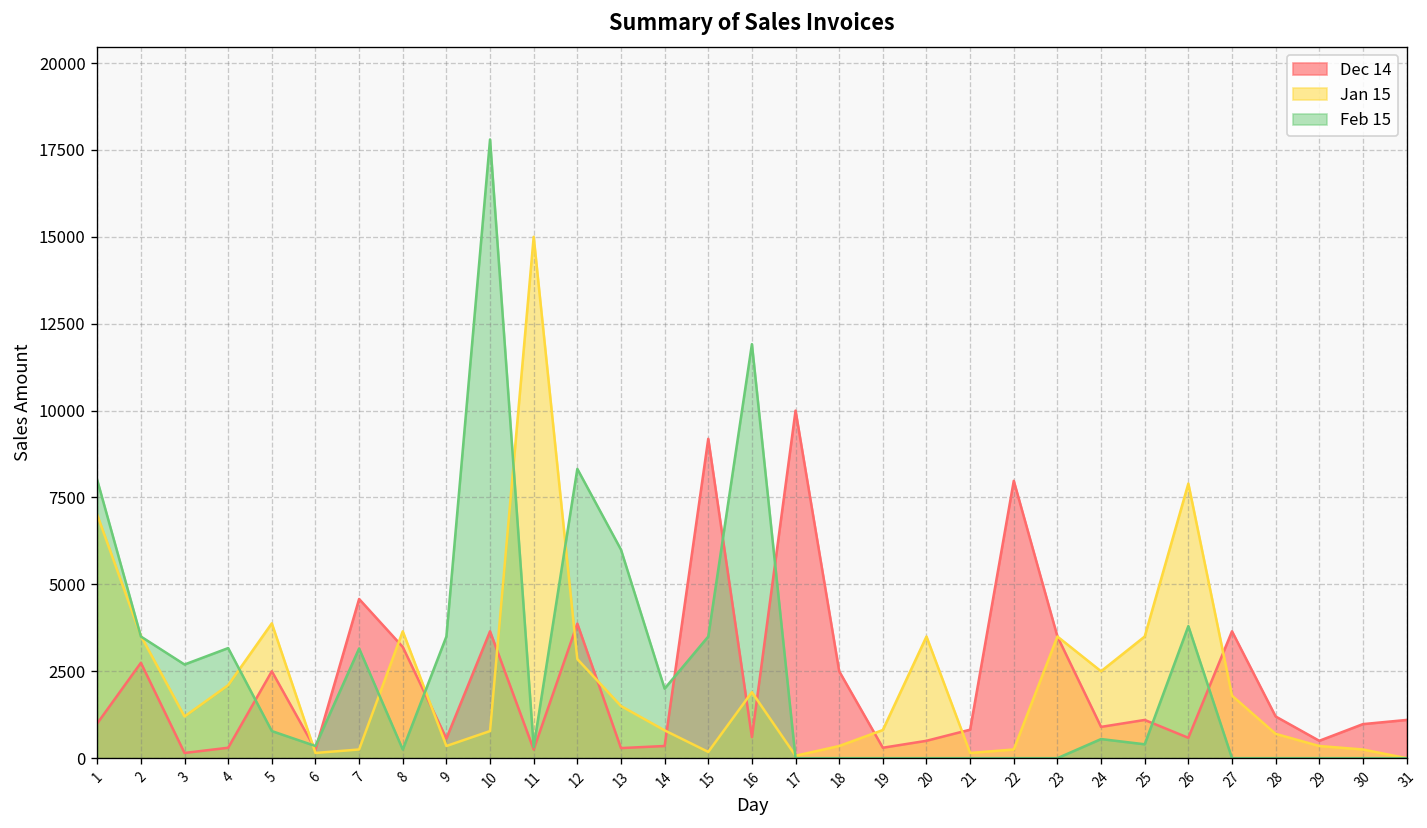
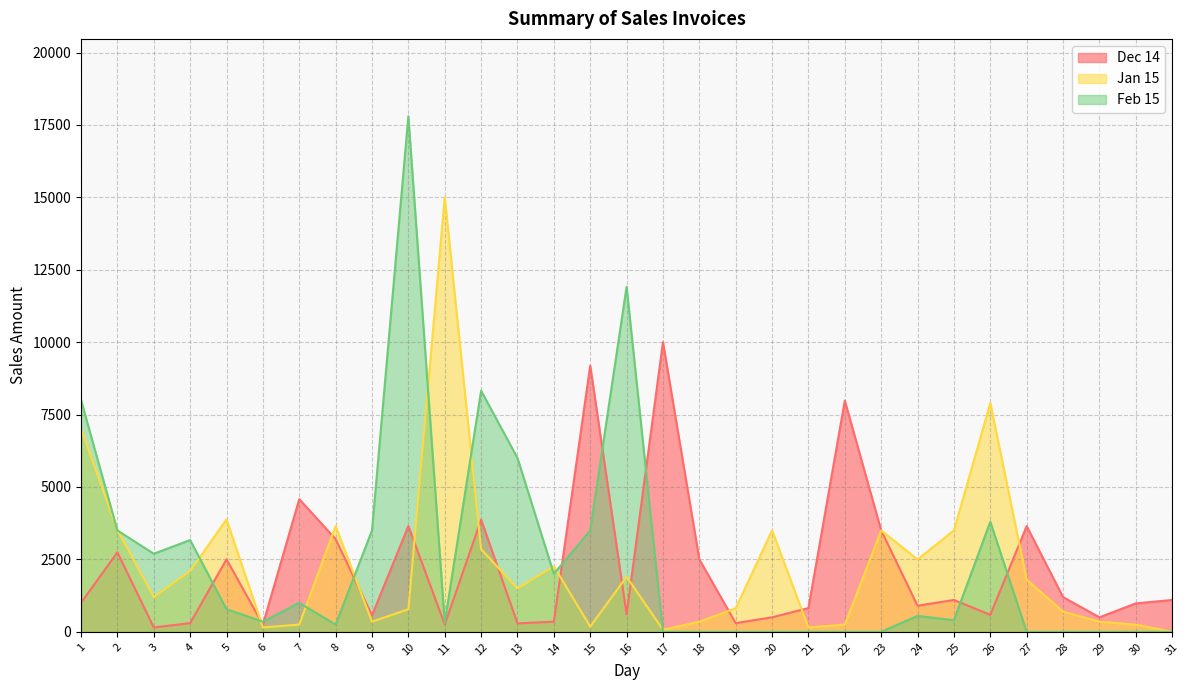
Feb 15, 7: 3200 -> 1000
Jan 15, 14: 800 -> 2300
